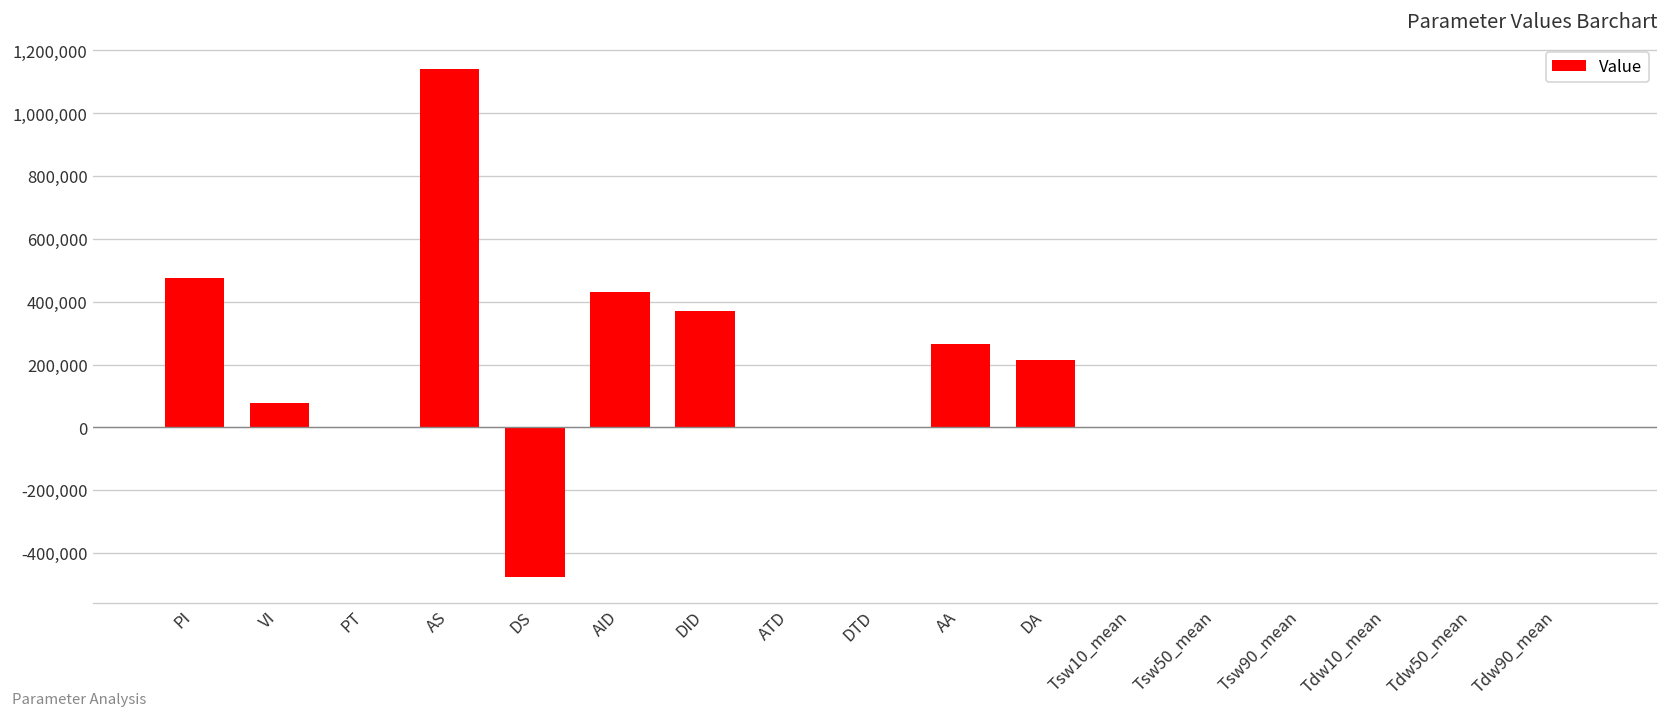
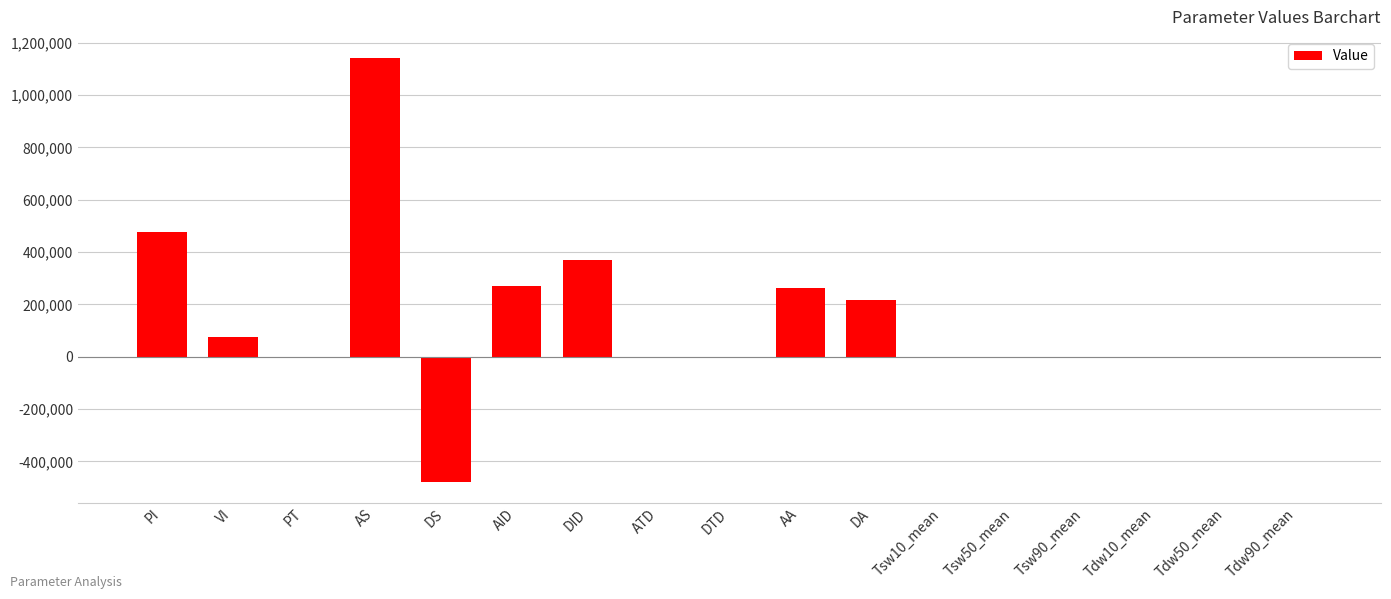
AID: 430,000 -> 270,000
